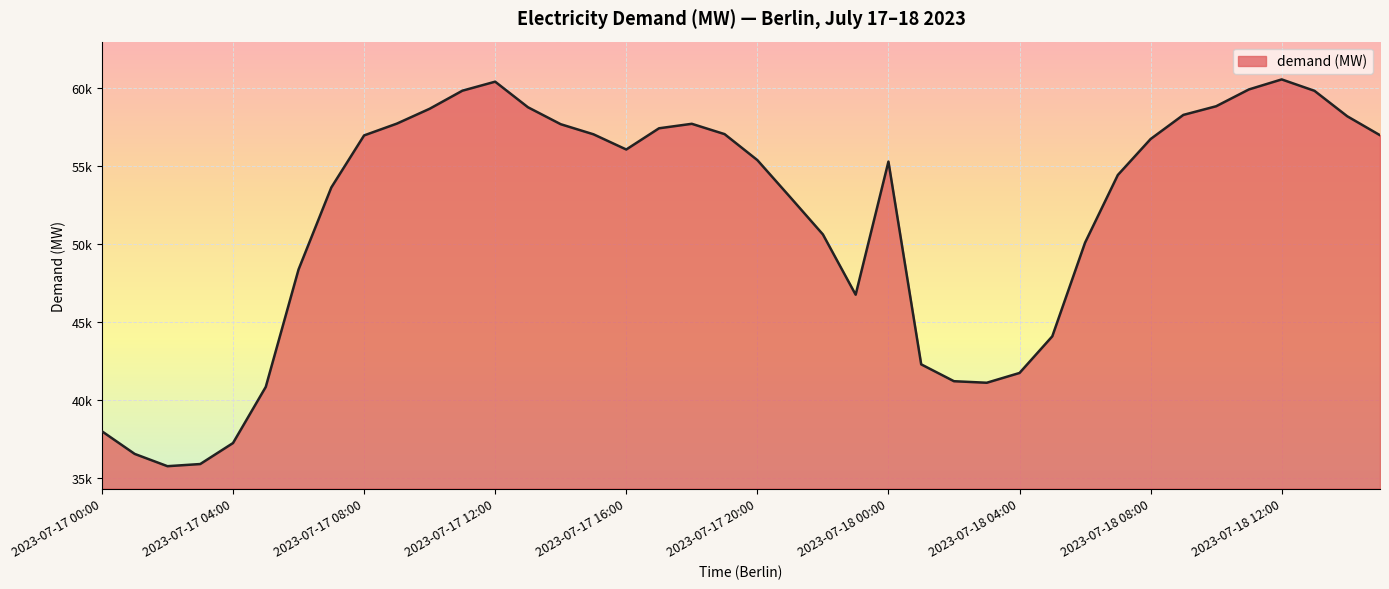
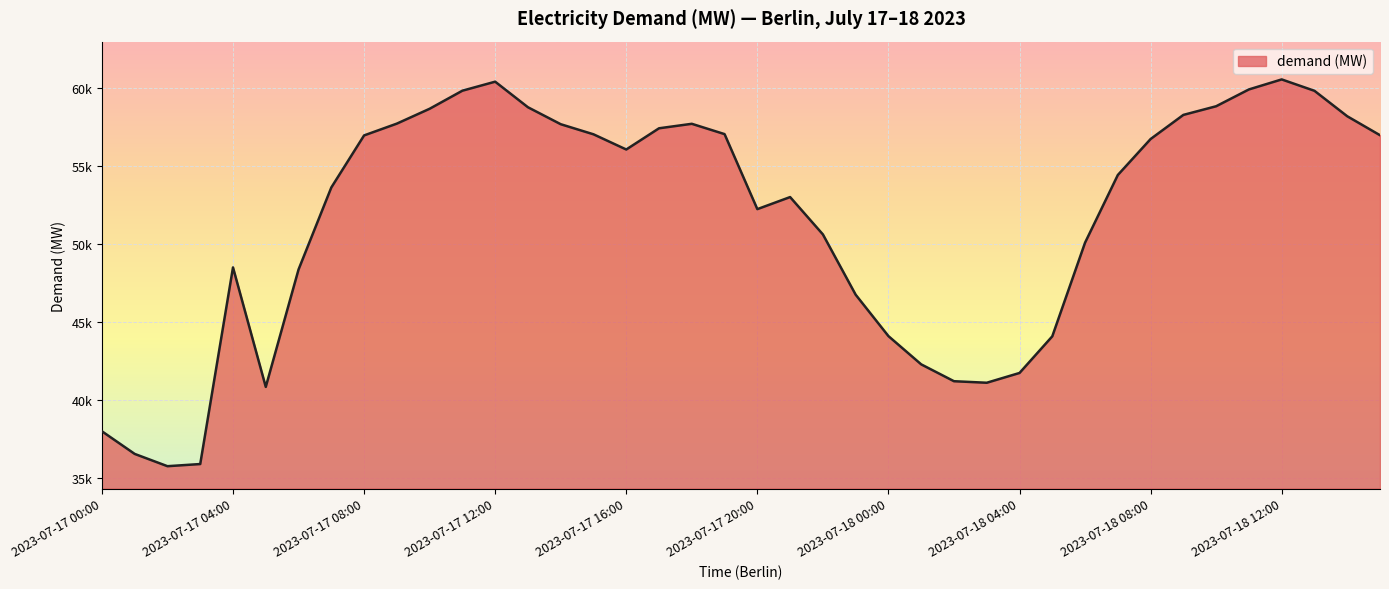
2023-07-17 04:00: 37200 -> 48500
2023-07-17 20:00: 55400 -> 52200
2023-07-18 00:00: 55300 -> 44100
